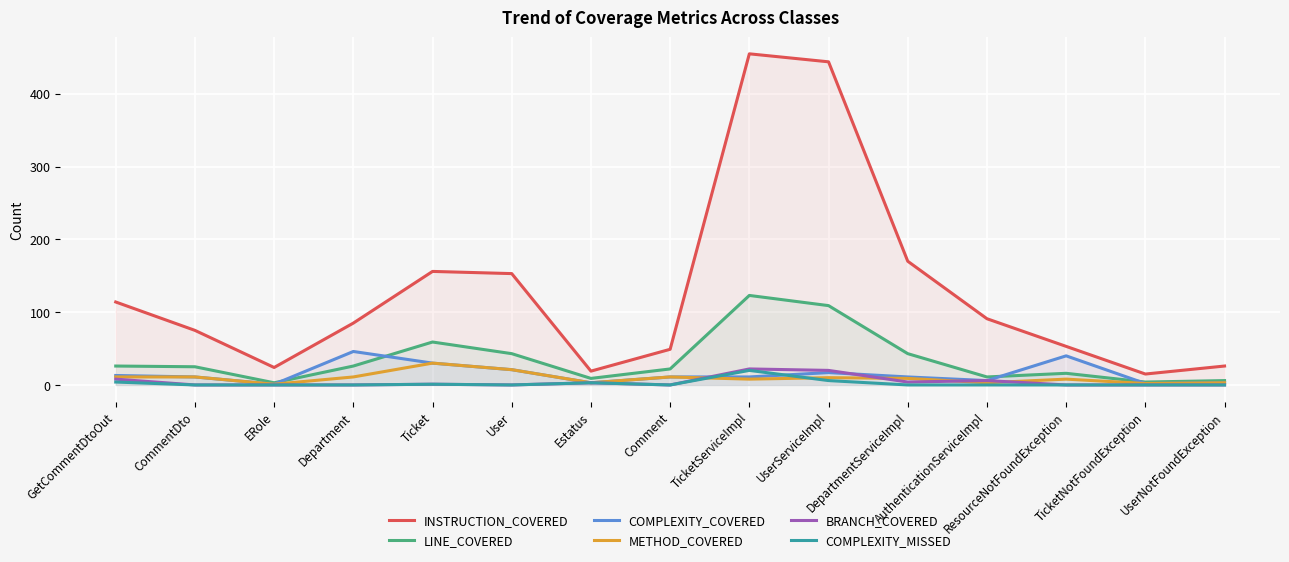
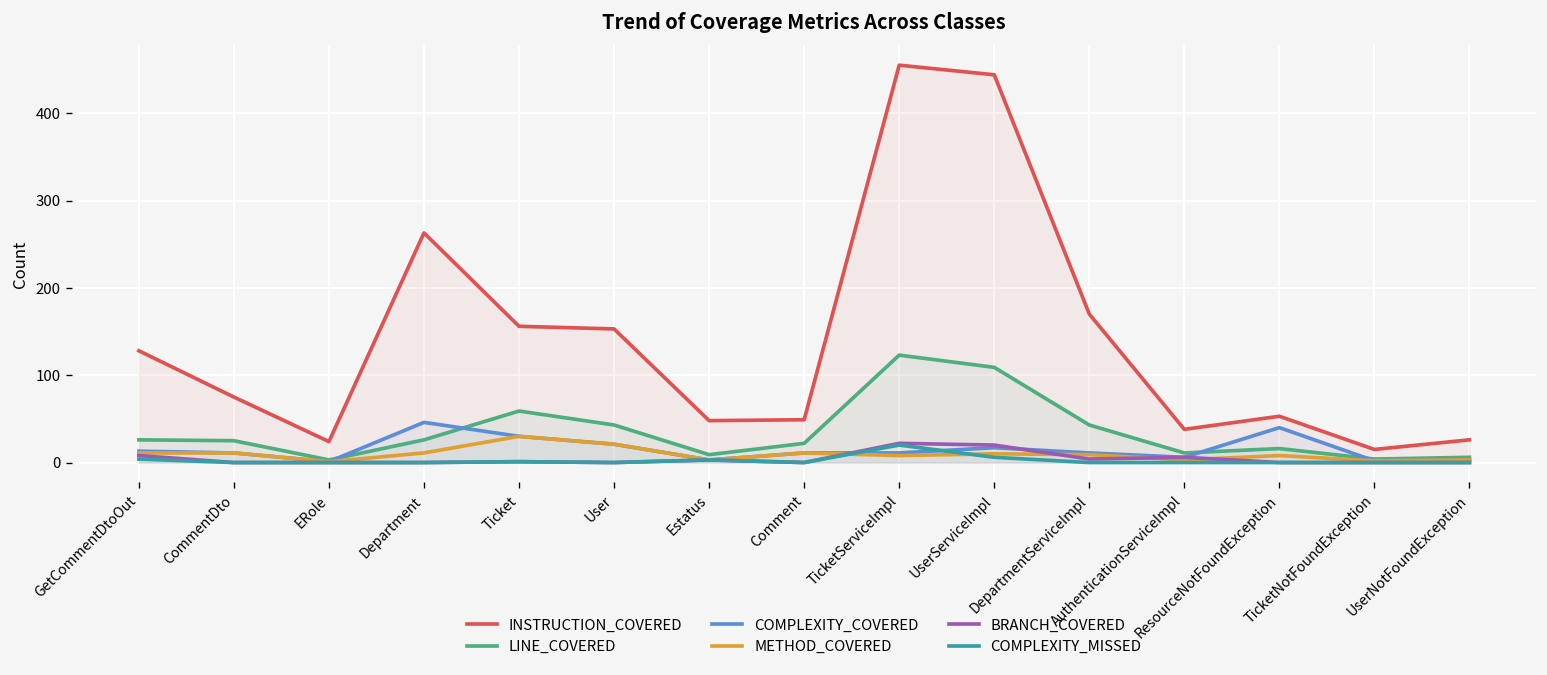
INSTRUCTION_COVERED, GetCommentDtoOut: 110 -> 130
INSTRUCTION_COVERED, Department: 90 -> 260
INSTRUCTION_COVERED, Estatus: 20 -> 50
INSTRUCTION_COVERED, AuthenticationServiceImpl: 90 -> 40
